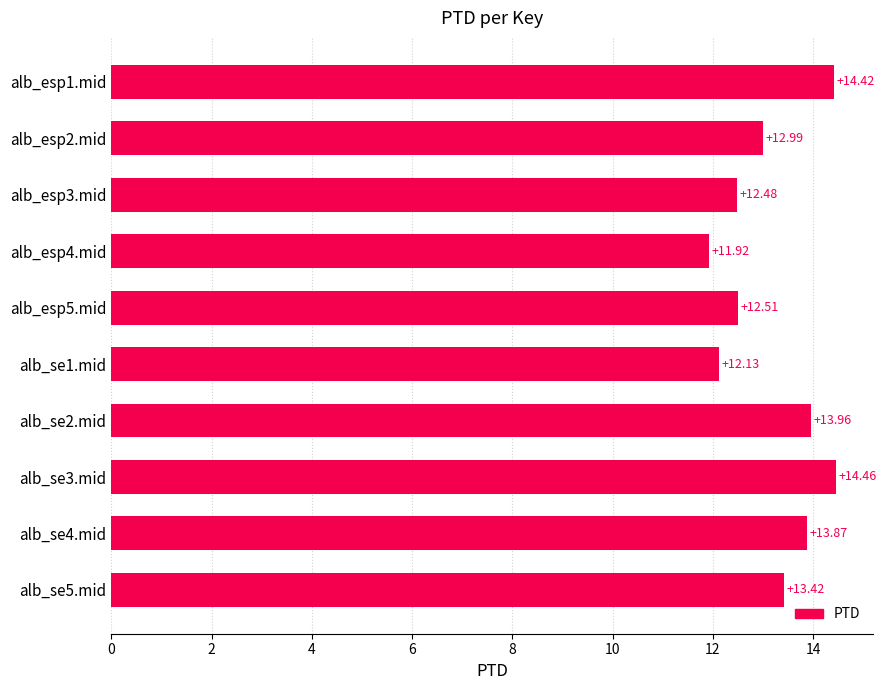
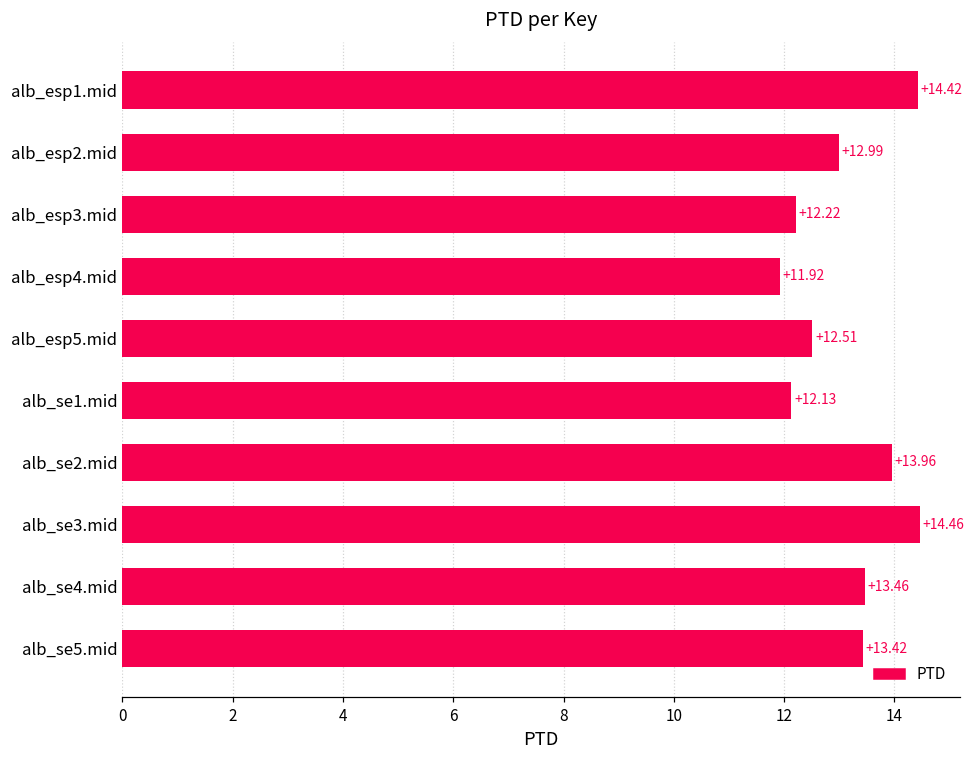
alb_esp3.mid: +12.48 -> +12.22
alb_se4.mid: +13.87 -> +13.46
